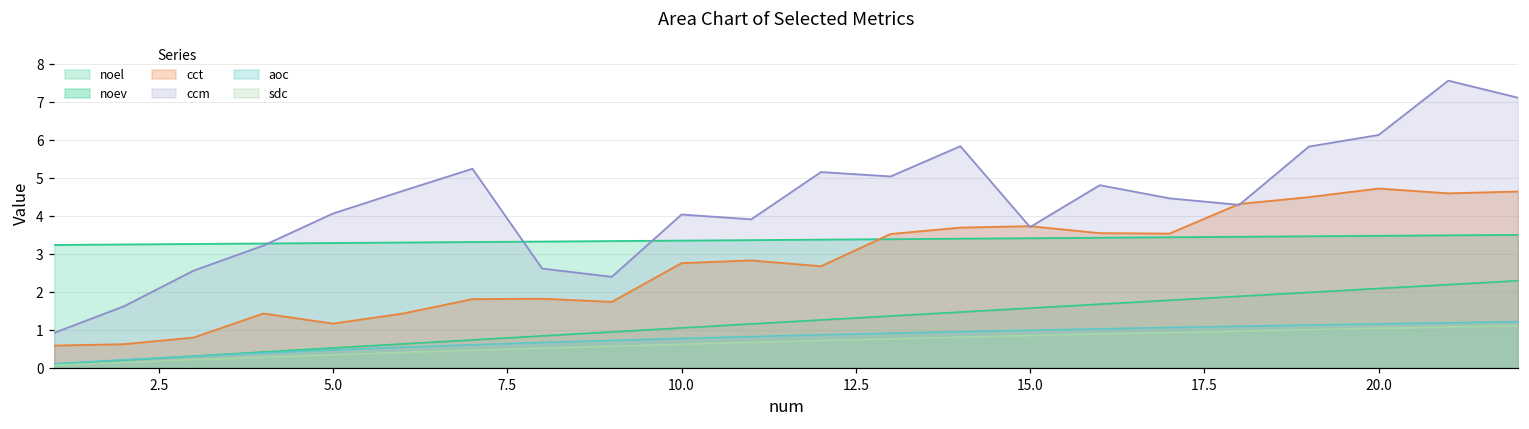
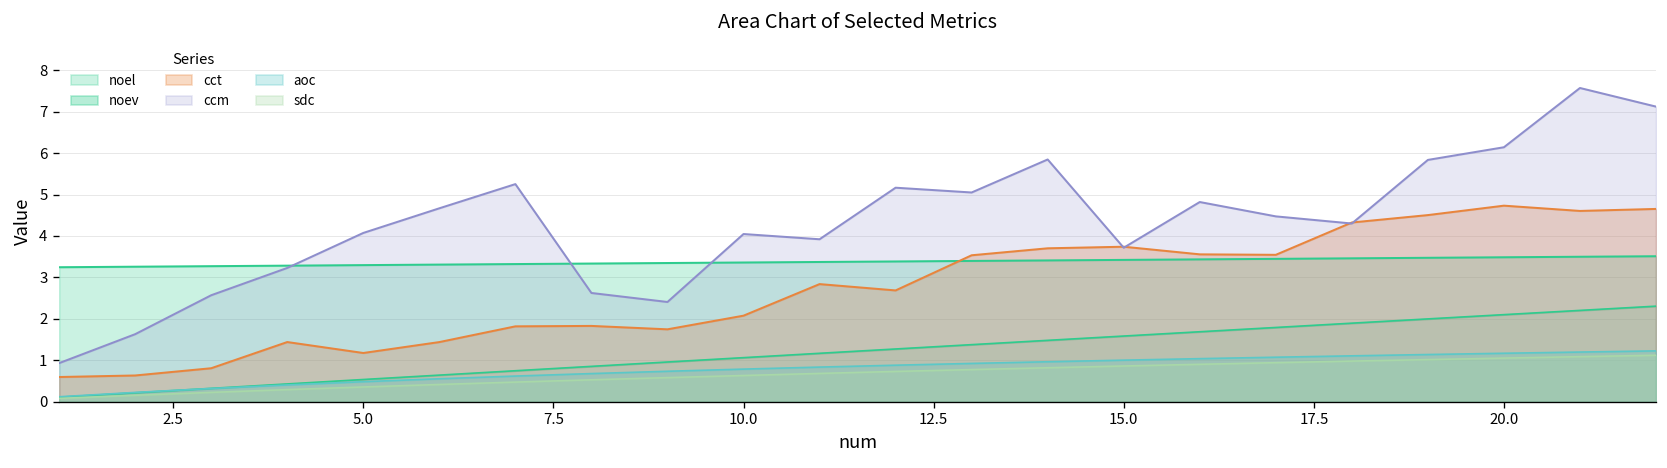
cct, 10.0: 2.8 -> 2.1
